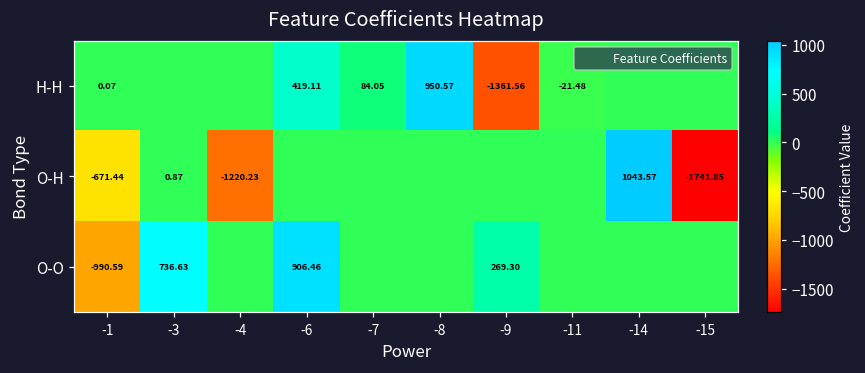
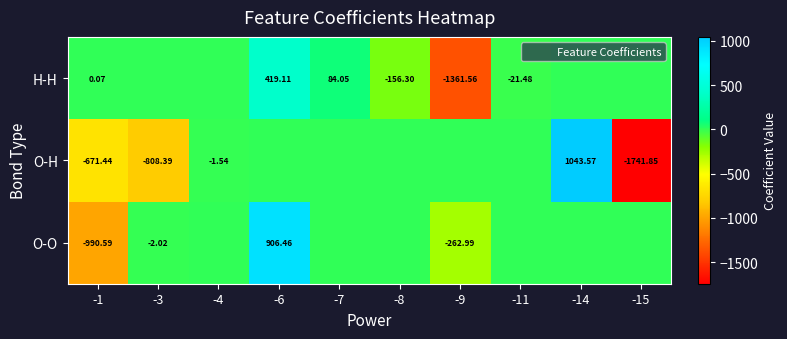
H-H, -8: 950.57 -> -156.30
O-H, -3: 0.87 -> -808.39
O-H, -4: -1220.23 -> -1.54
O-O, -3: 736.63 -> -2.02
O-O, -9: 269.30 -> -262.99
